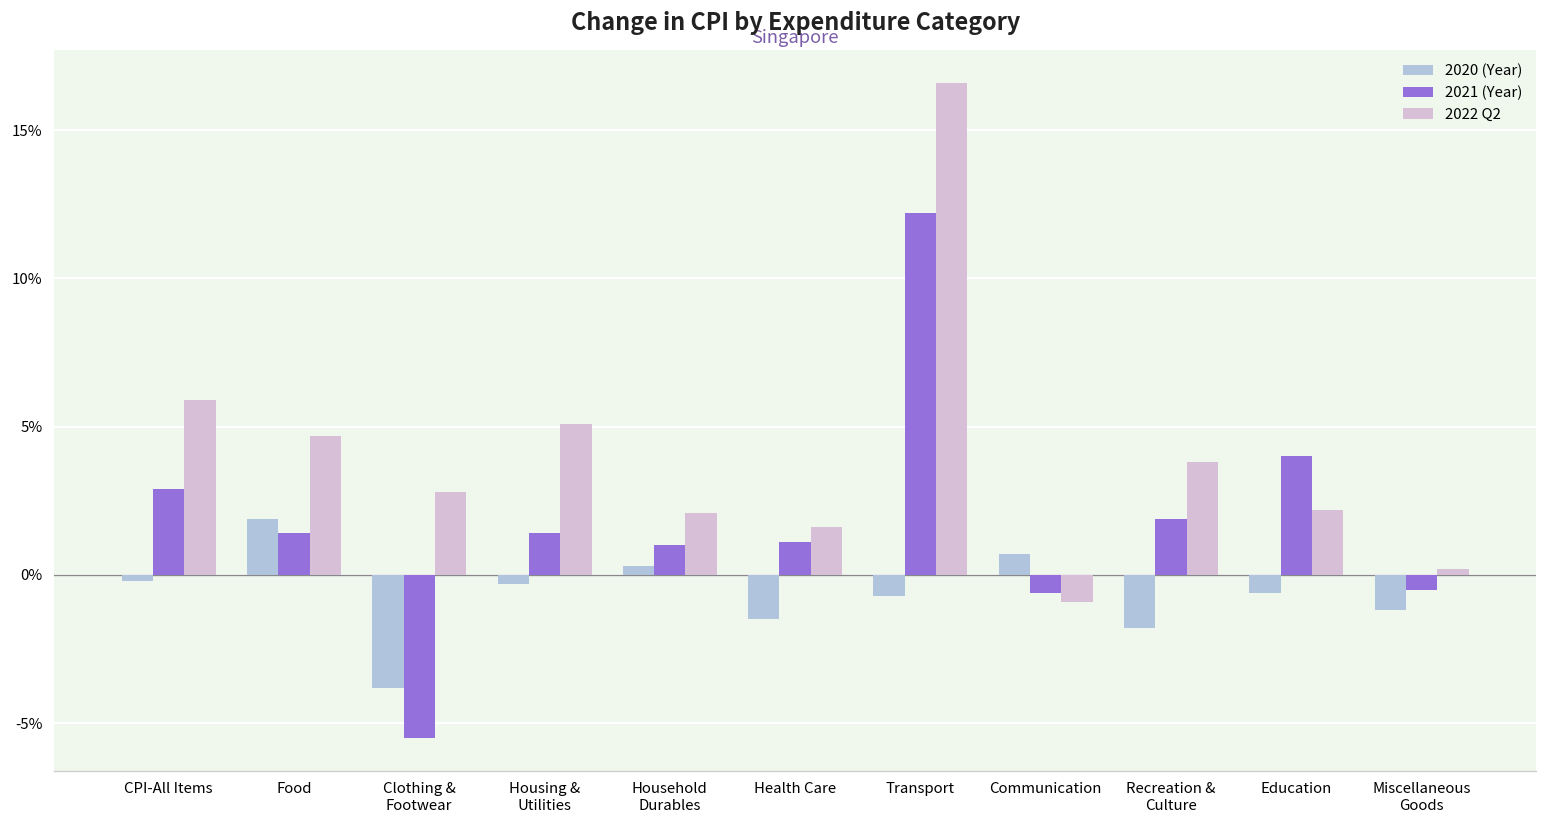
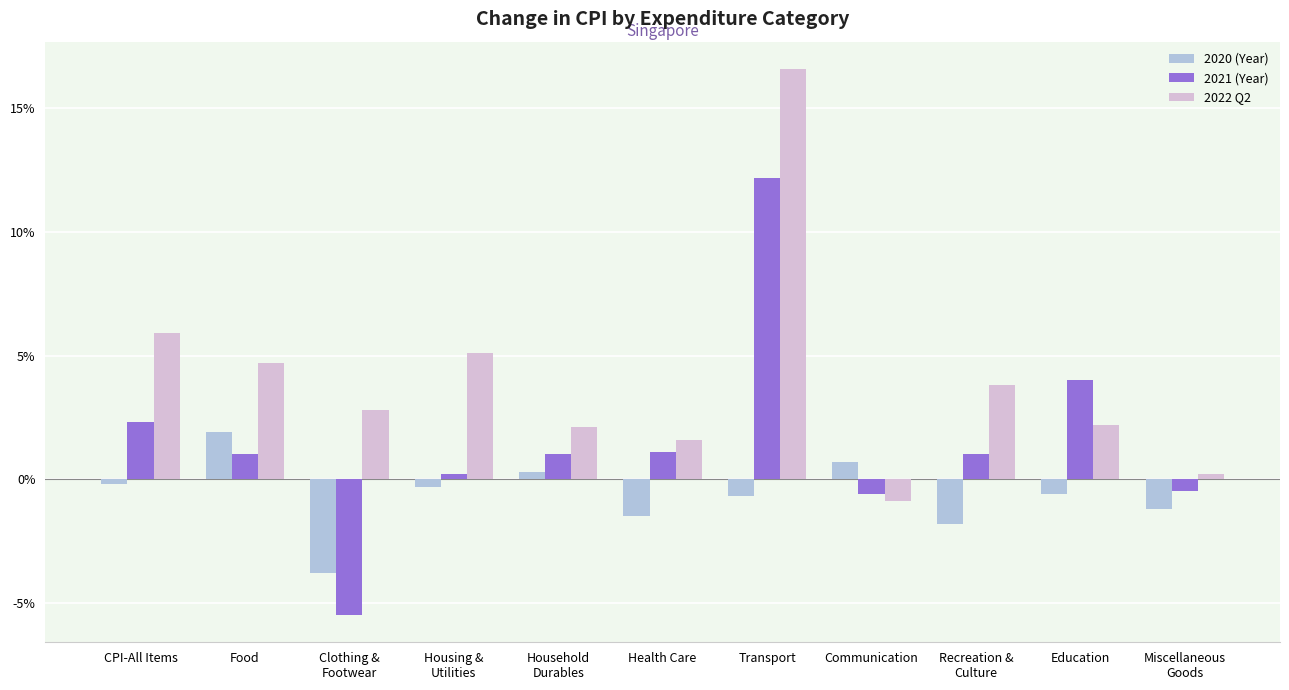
2021 (Year), CPI-All Items: 2.9% -> 2.3%
2021 (Year), Food: 1.4% -> 1.0%
2021 (Year), Housing & Utilities: 1.4% -> 0.2%
2021 (Year), Recreation & Culture: 1.9% -> 1.0%
